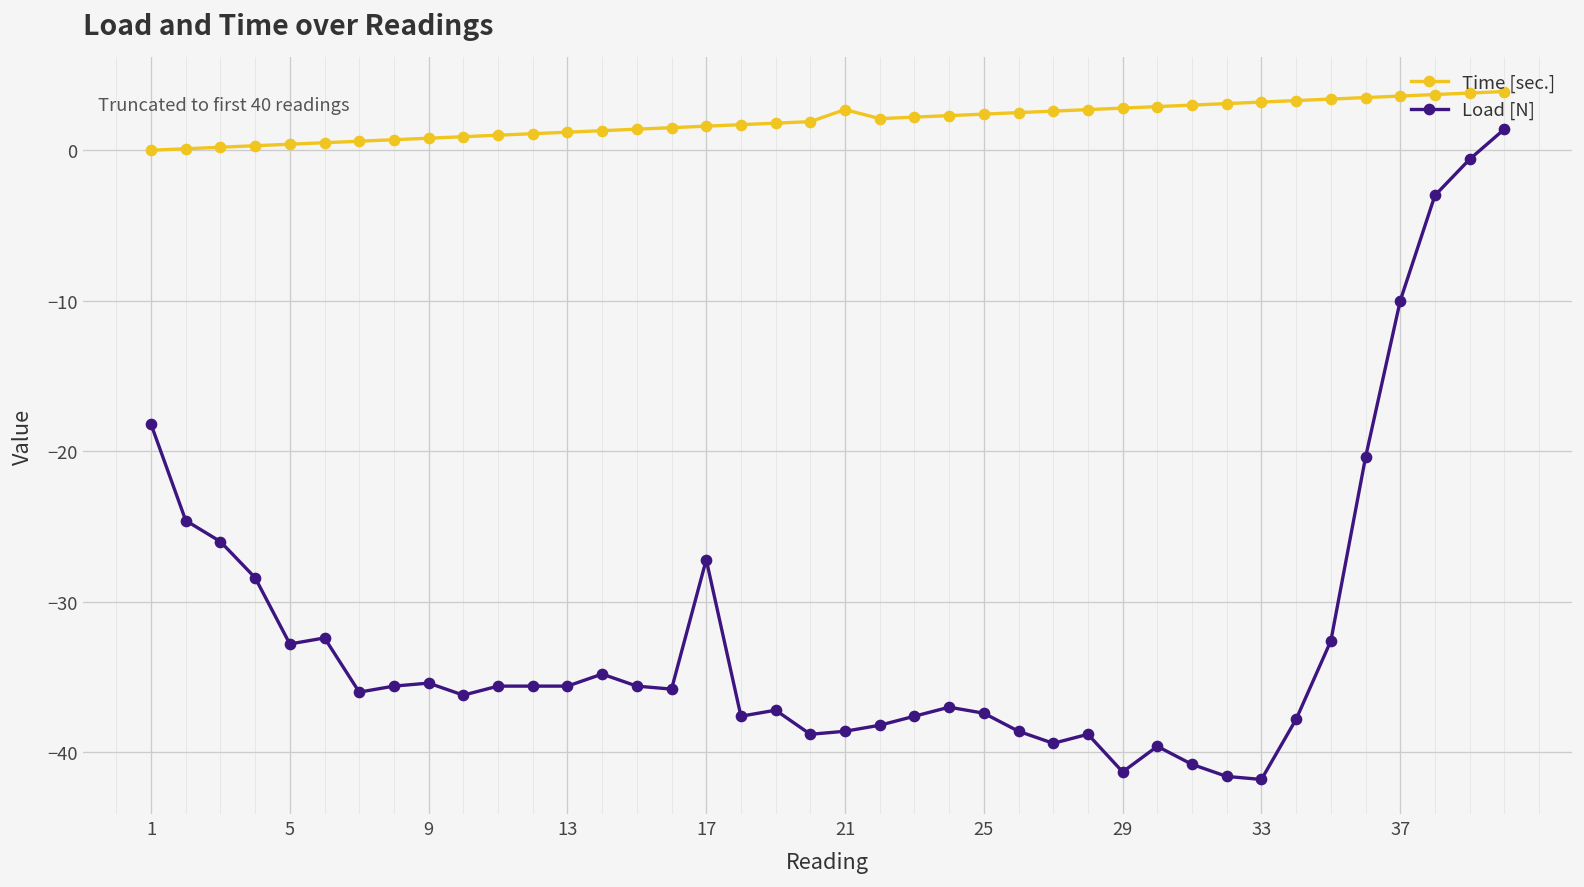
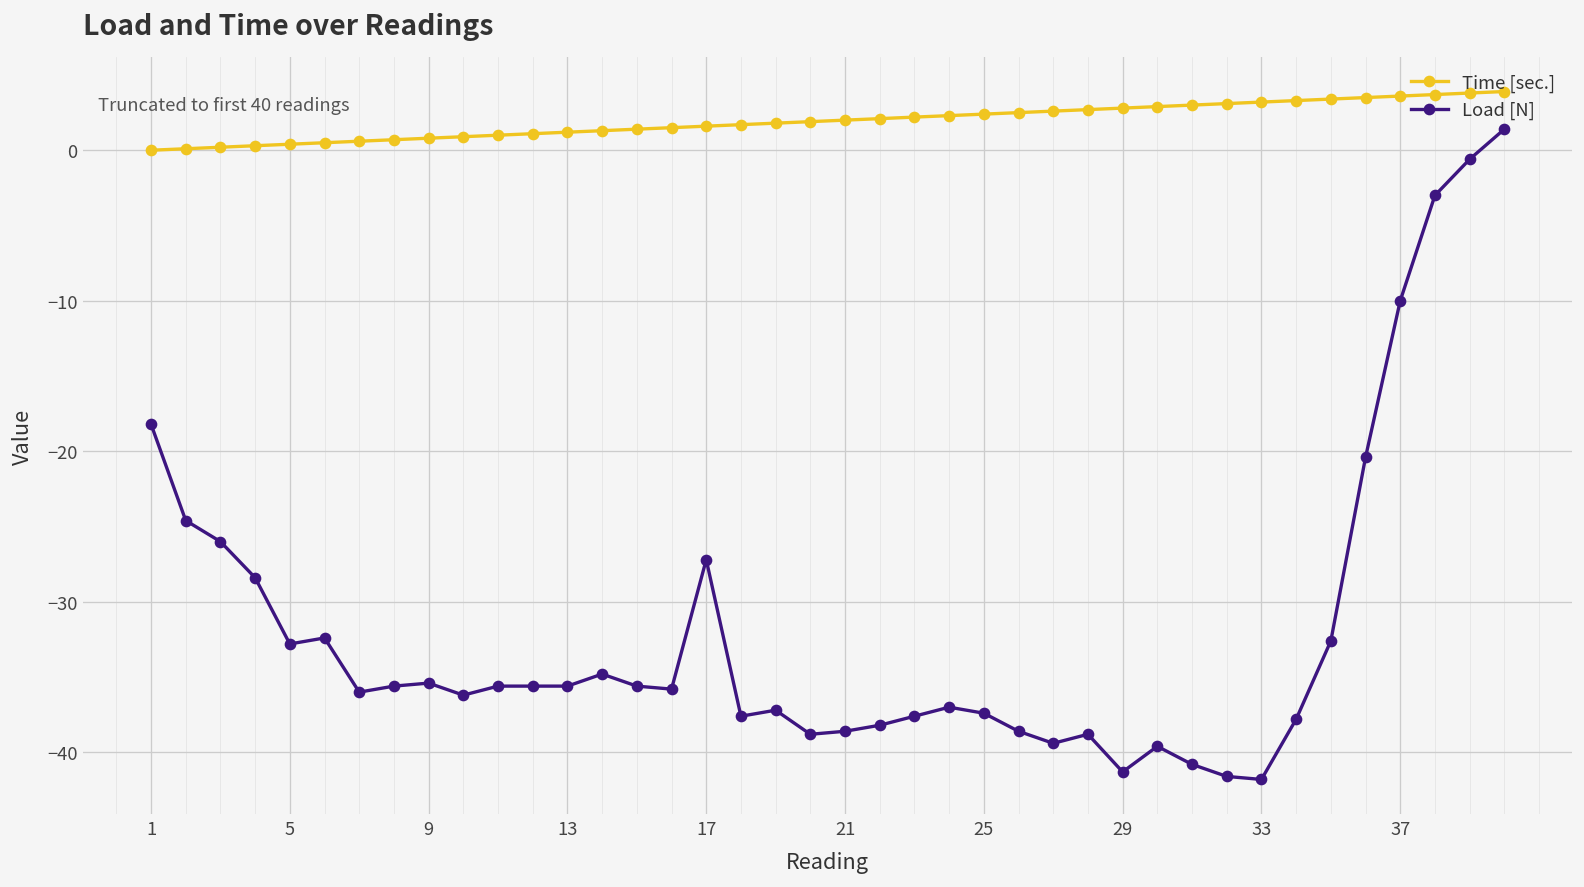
Time [sec.], 21: 2.7 -> 2.0
